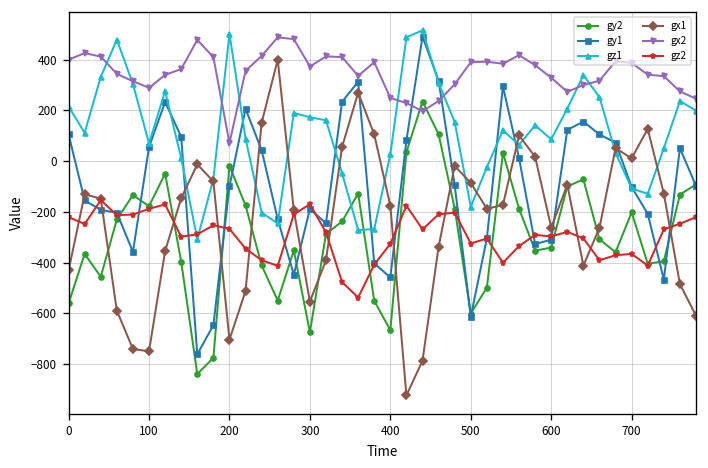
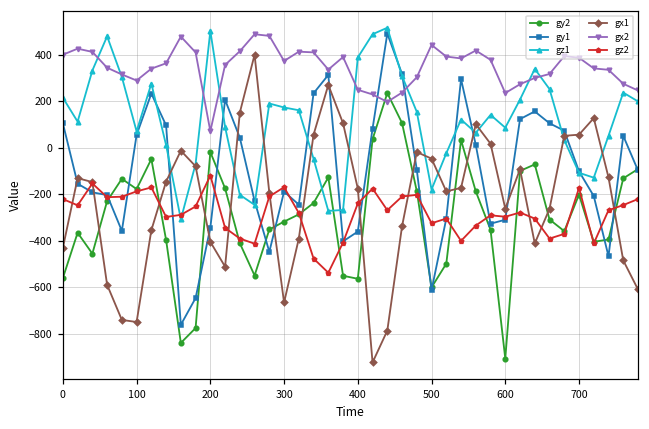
gy1, 200: -100 -> -340
gx1, 200: -700 -> -410
gz2, 200: -270 -> -120
gy2, 300: -680 -> -320
gx1, 300: -550 -> -670
gy2, 400: -670 -> -560
gy1, 400: -460 -> -360
gz1, 400: 30 -> 390
gz2, 400: -330 -> -240
gx1, 500: -90 -> -50
gx2, 500: 390 -> 440
gy2, 600: -340 -> -910
gx2, 600: 330 -> 240
gx1, 700: 10 -> 60
gz2, 700: -370 -> -170
